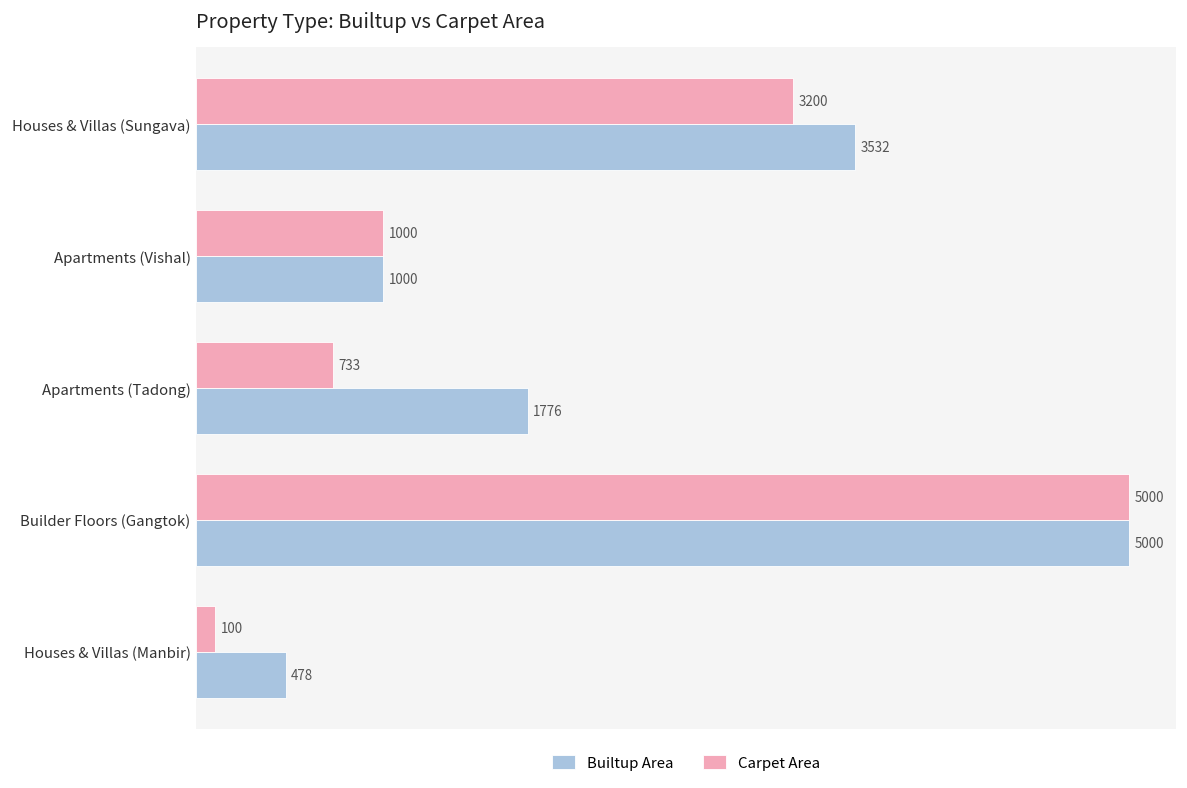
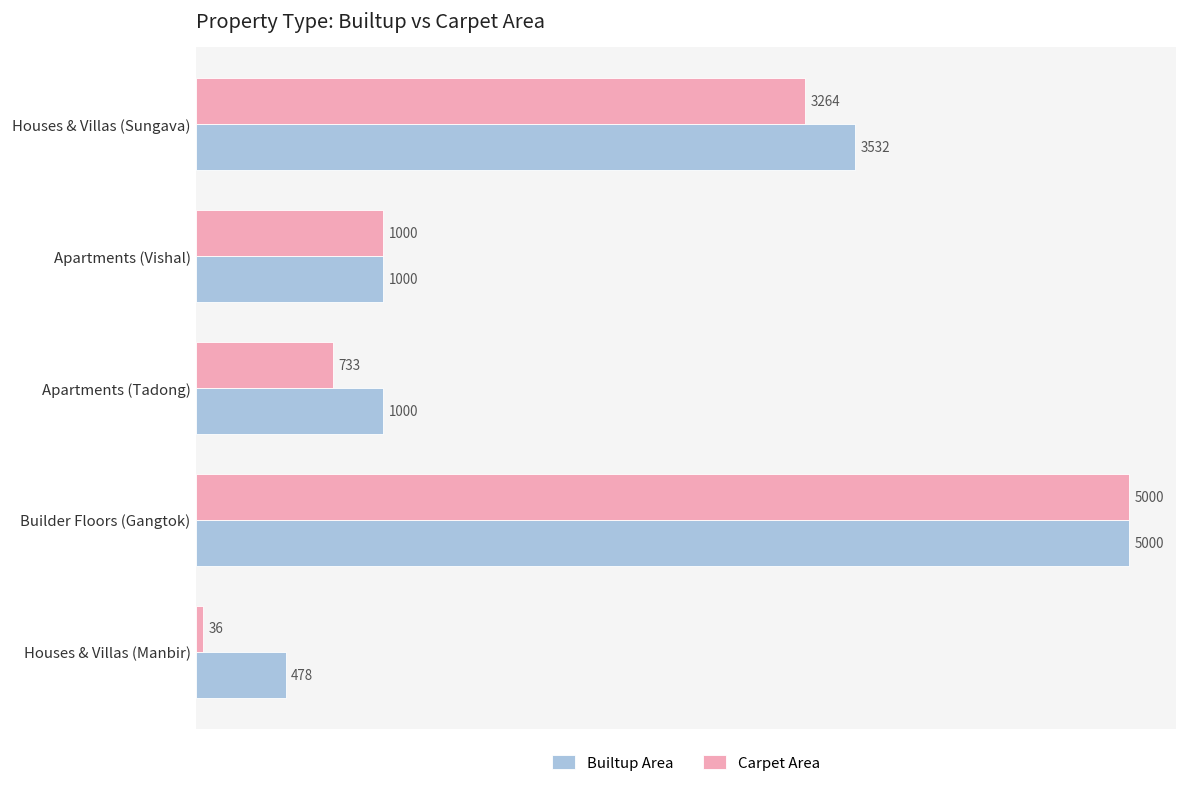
Carpet Area, Houses & Villas (Sungava): 3200 -> 3264
Builtup Area, Apartments (Tadong): 1776 -> 1000
Carpet Area, Houses & Villas (Manbir): 100 -> 36
